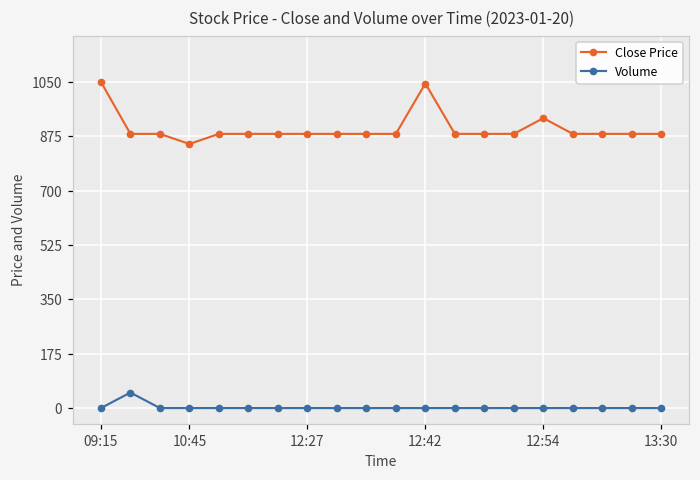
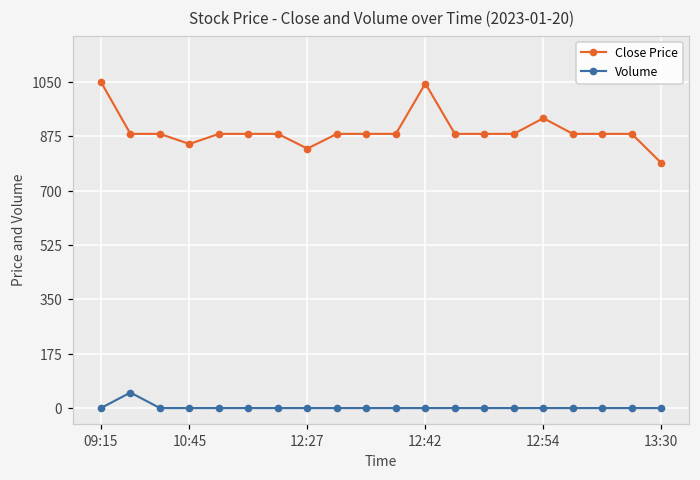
Close Price, 12:27: 880 -> 840
Close Price, 13:30: 880 -> 790
